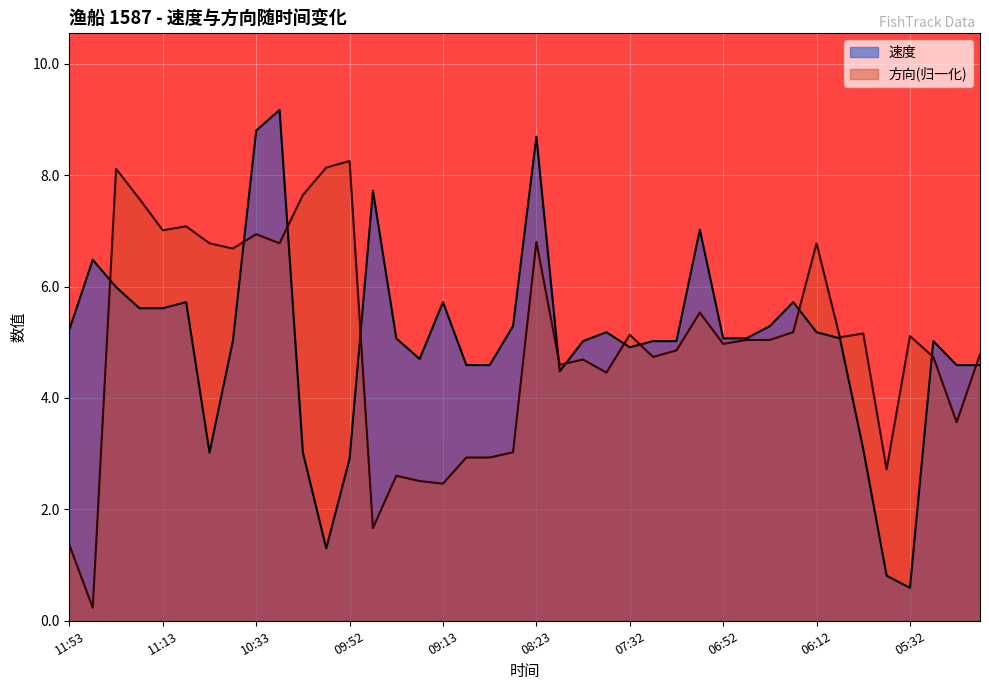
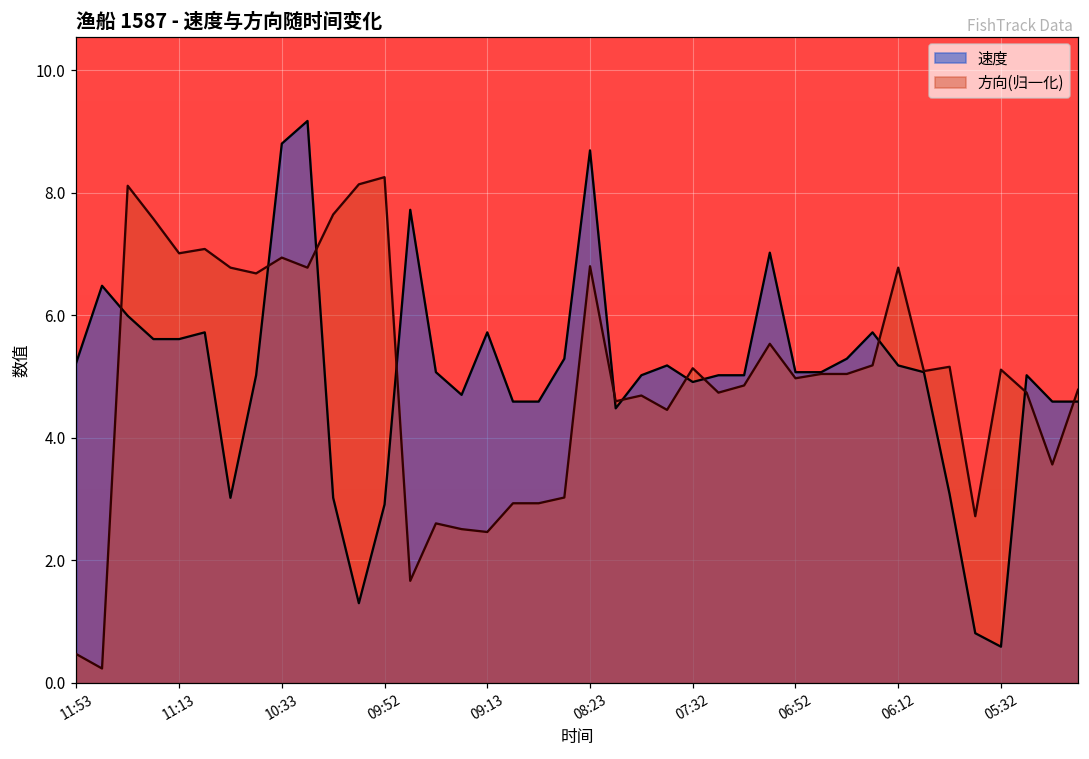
方向(归一化), 11:53: 1.4 -> 0.5
